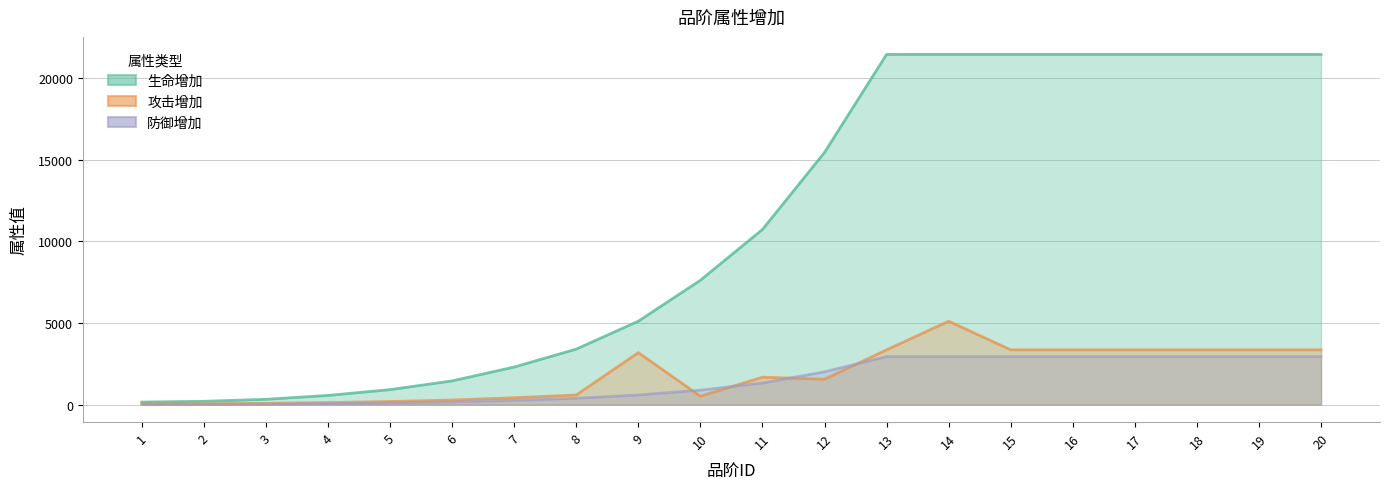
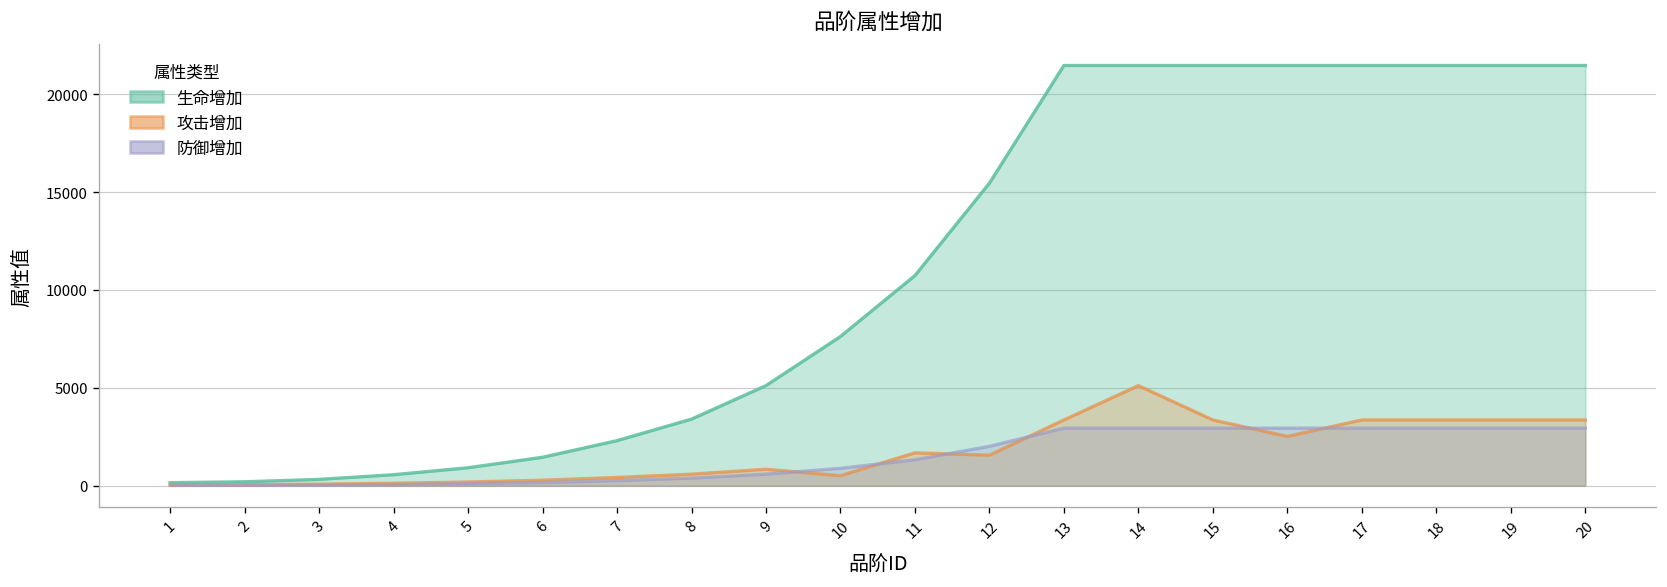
攻击增加, 9: 3200 -> 800
攻击增加, 16: 3400 -> 2500
